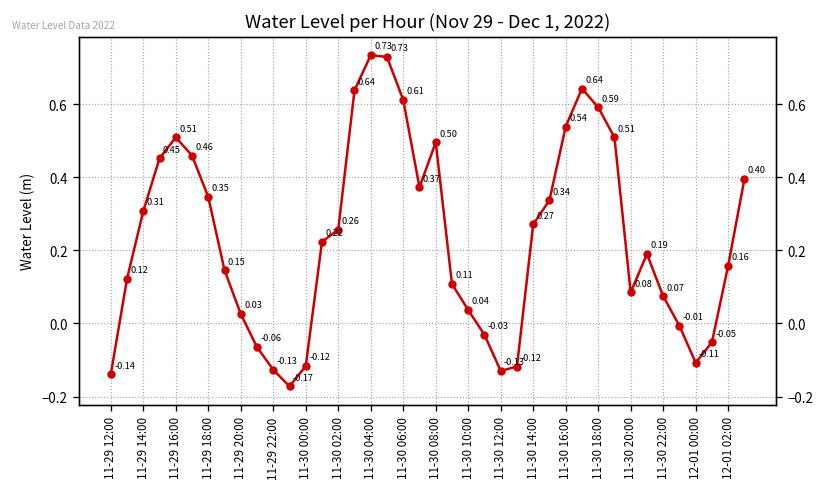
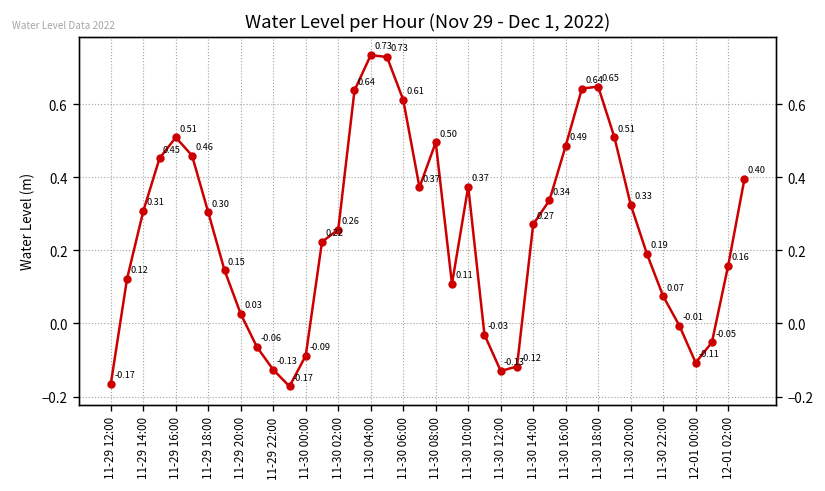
11-29 12:00: -0.14 -> -0.17
11-29 18:00: 0.35 -> 0.30
11-30 00:00: -0.12 -> -0.09
11-30 10:00: 0.04 -> 0.37
11-30 16:00: 0.54 -> 0.49
11-30 18:00: 0.59 -> 0.65
11-30 20:00: 0.08 -> 0.33
